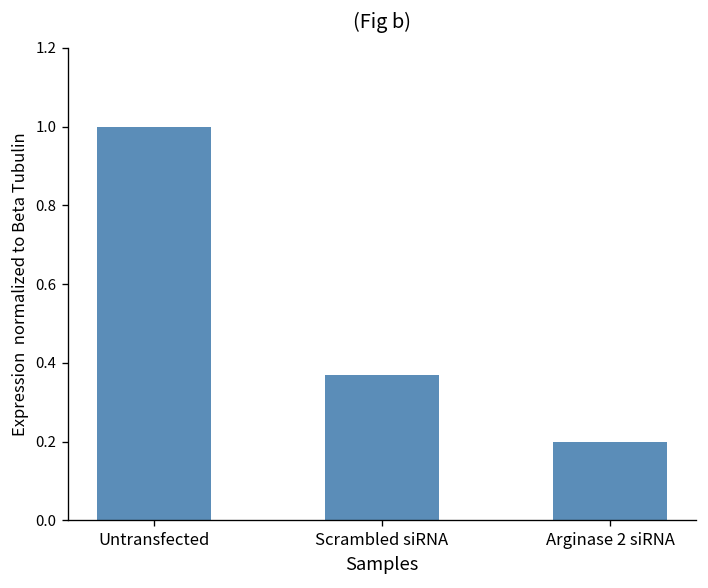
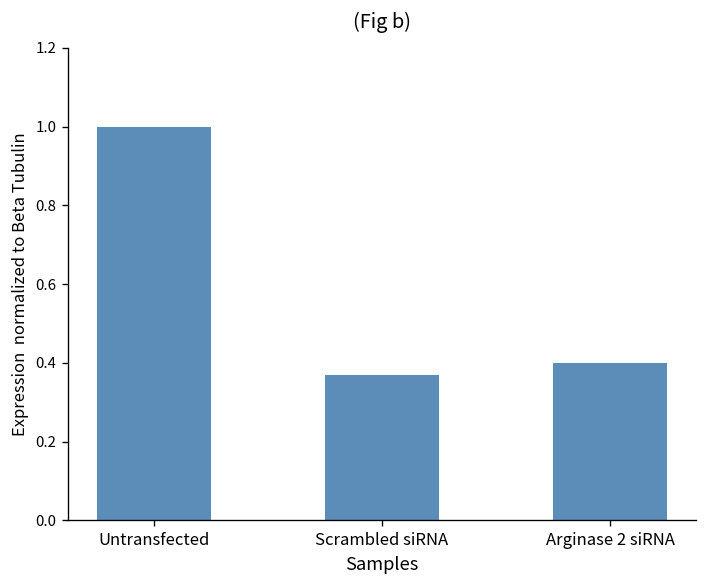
Arginase 2 siRNA: 0.2 -> 0.4
